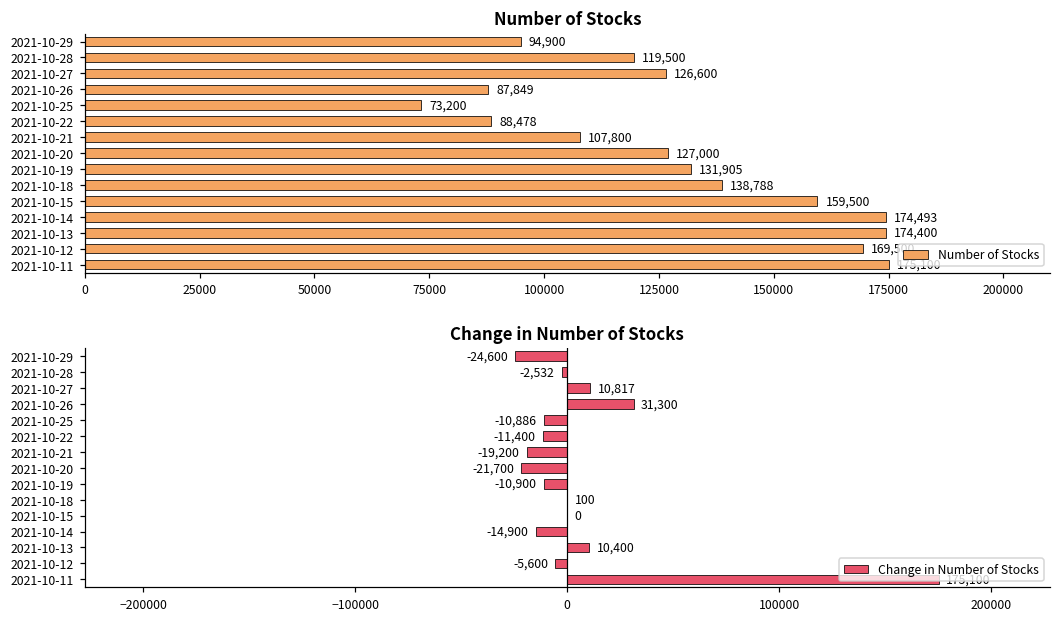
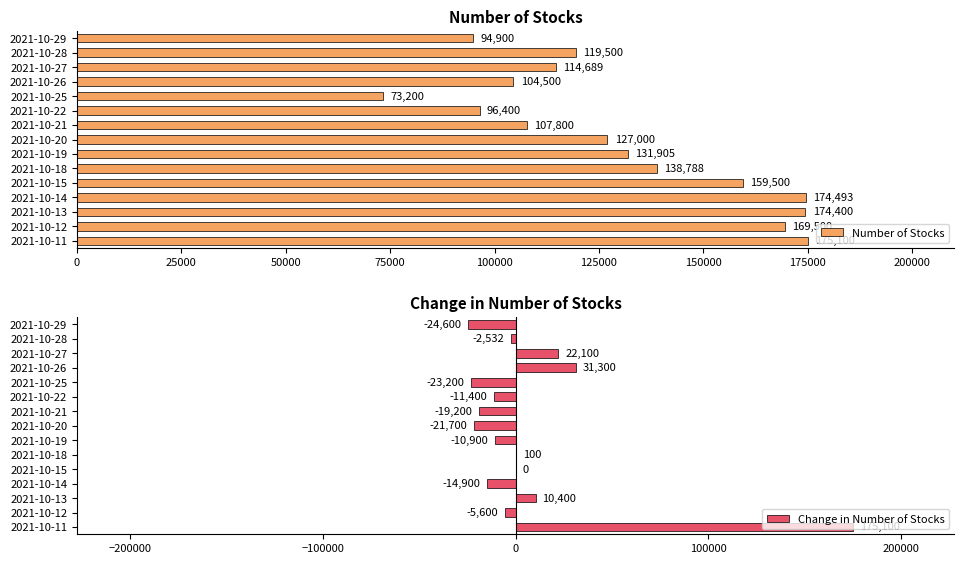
Number of Stocks, 2021-10-27: 126,600 -> 114,689
Number of Stocks, 2021-10-26: 87,849 -> 104,500
Number of Stocks, 2021-10-22: 88,478 -> 96,400
Change in Number of Stocks, 2021-10-27: 10,817 -> 22,100
Change in Number of Stocks, 2021-10-25: -10,886 -> -23,200
